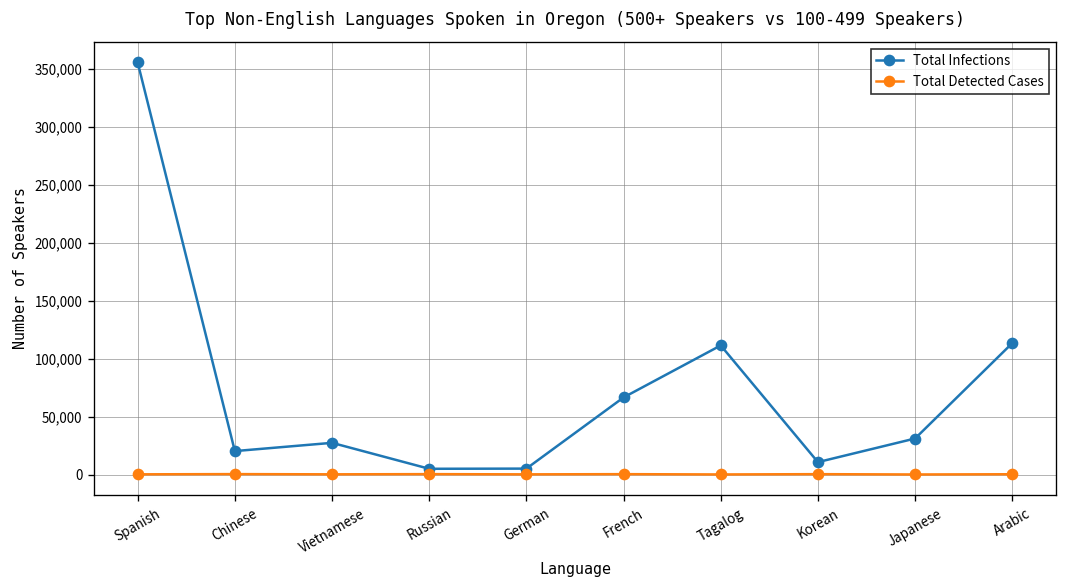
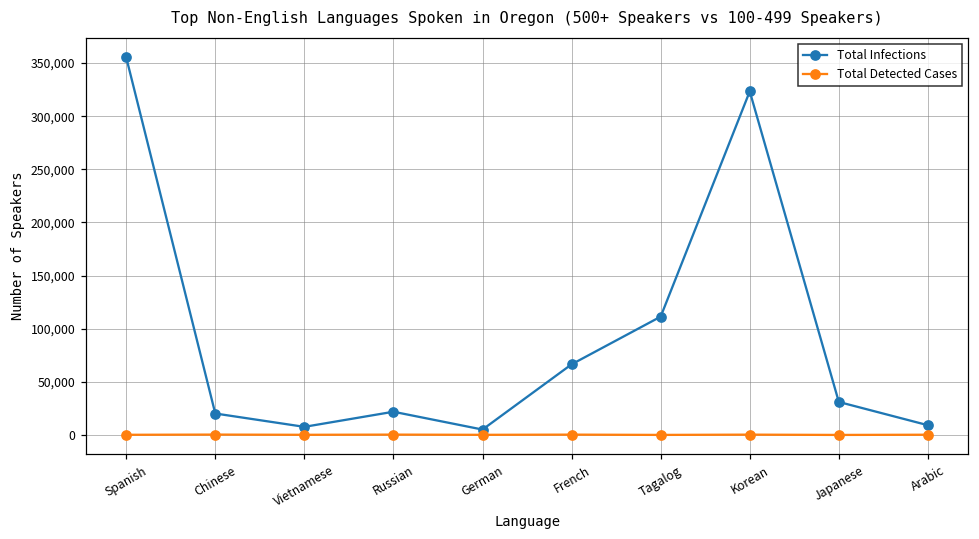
Total Infections, Vietnamese: 30,000 -> 10,000
Total Infections, Russian: 10,000 -> 20,000
Total Infections, Korean: 10,000 -> 320,000
Total Infections, Arabic: 110,000 -> 10,000
